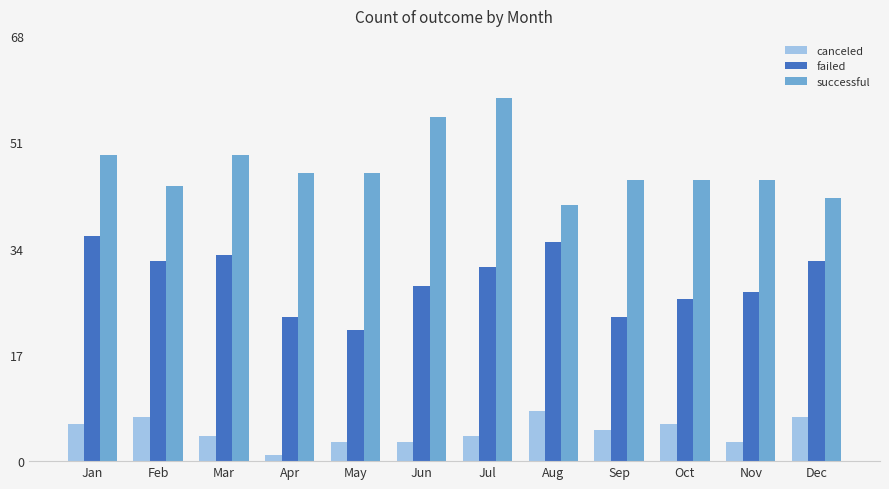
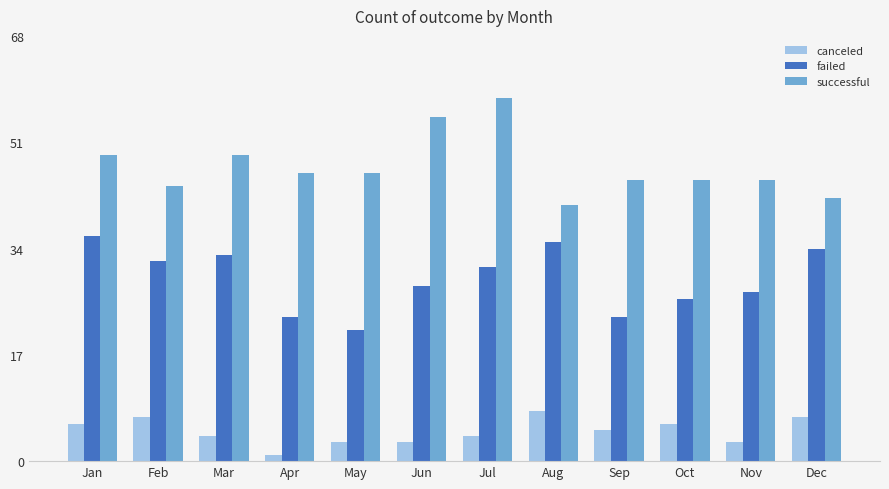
failed, Dec: 32 -> 34
